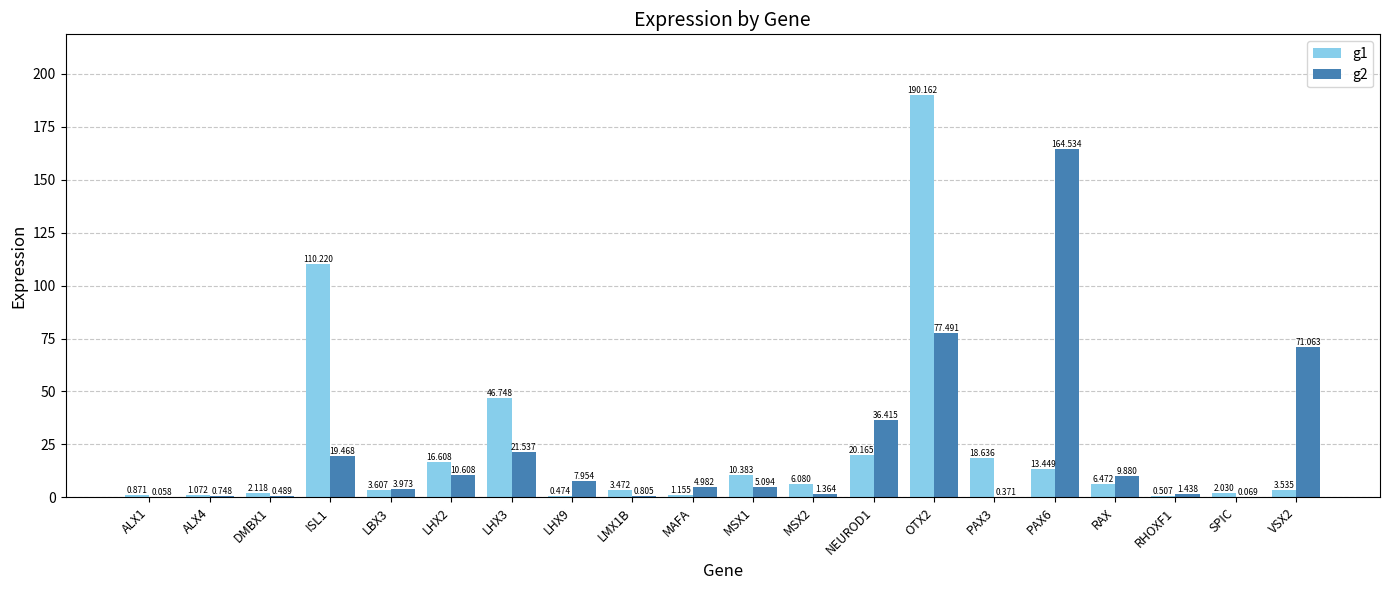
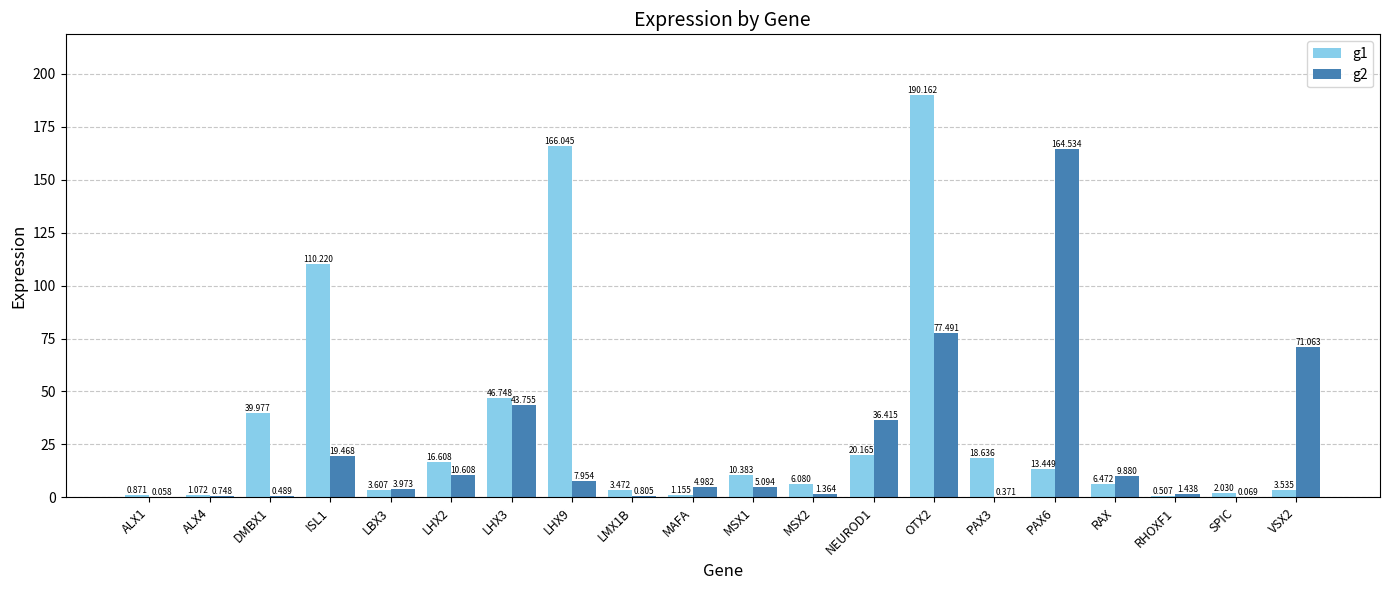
g1, DMBX1: 2.118 -> 39.977
g2, LHX3: 21.537 -> 43.755
g1, LHX9: 0.474 -> 166.045
